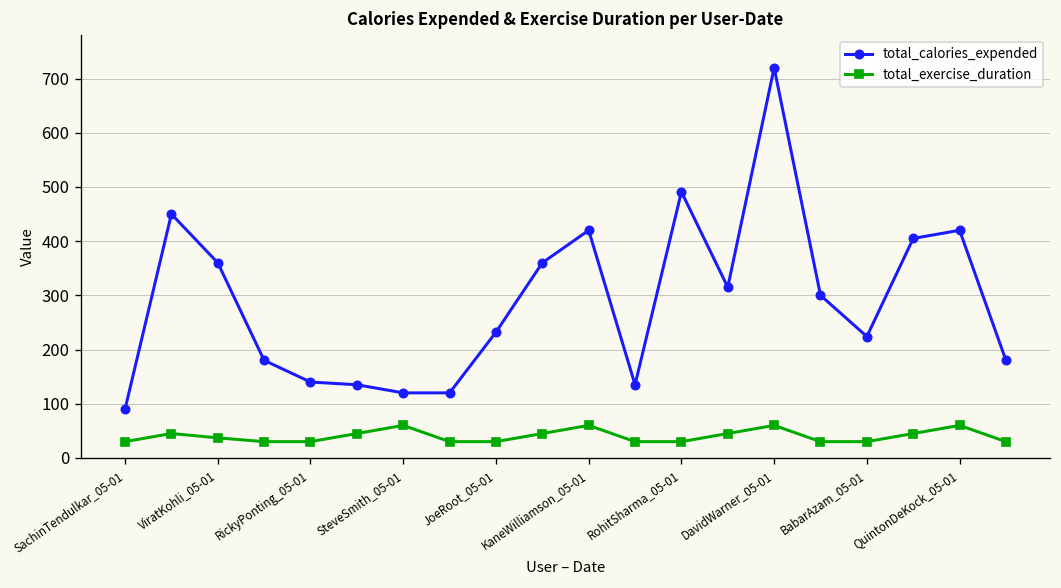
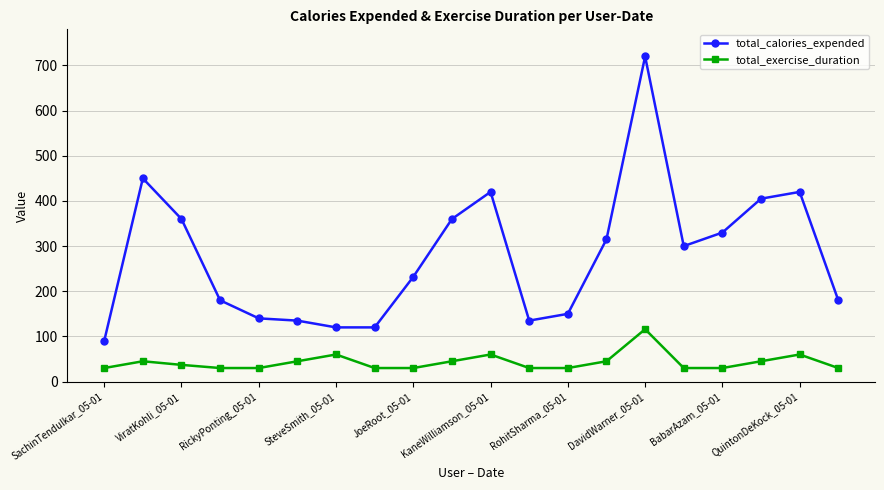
total_calories_expended, RohitSharma_05-01: 490 -> 150
total_exercise_duration, DavidWarner_05-01: 60 -> 120
total_calories_expended, BabarAzam_05-01: 220 -> 330
